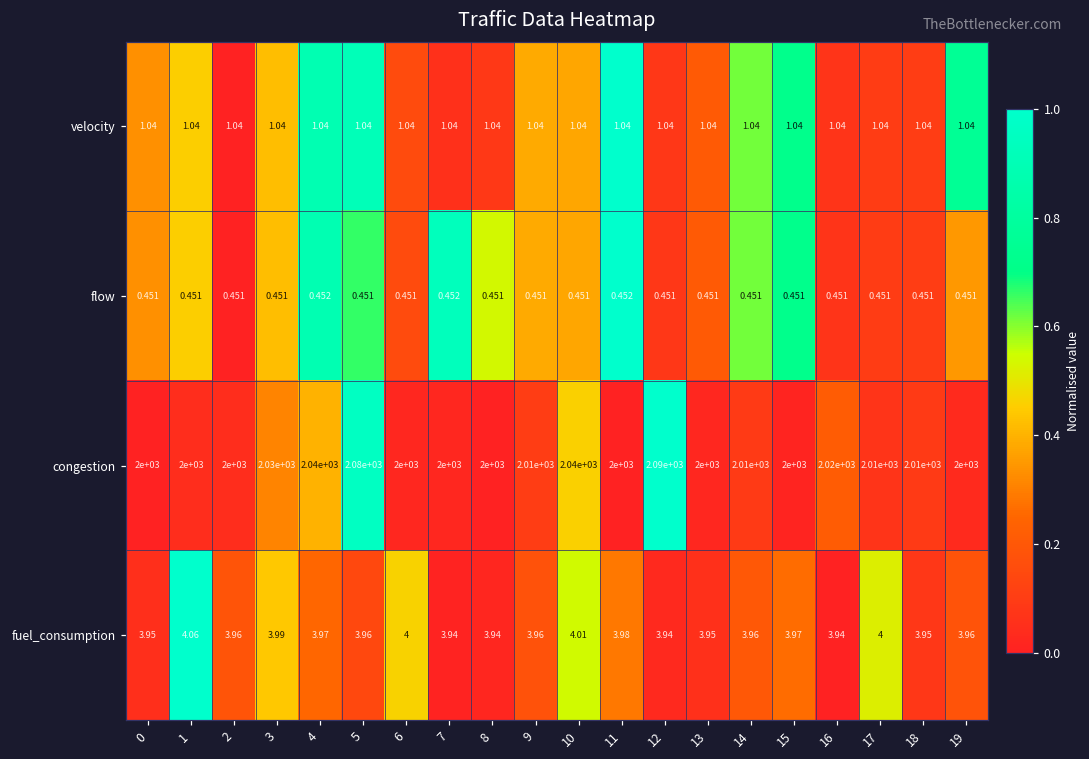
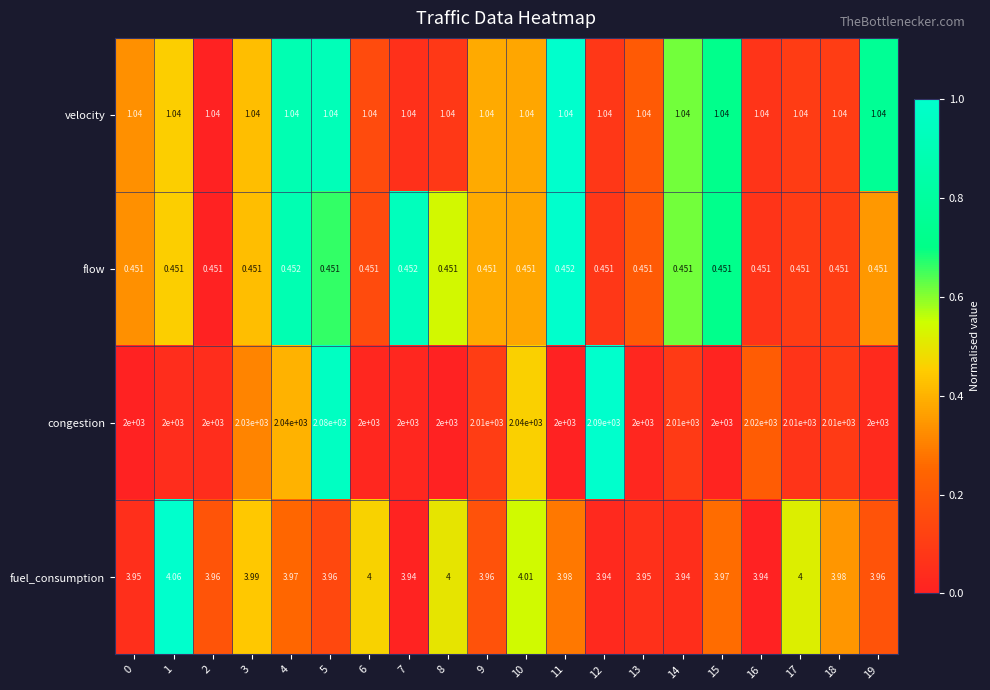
fuel_consumption, 8: 3.94 -> 4
fuel_consumption, 14: 3.96 -> 3.94
fuel_consumption, 18: 3.95 -> 3.98
